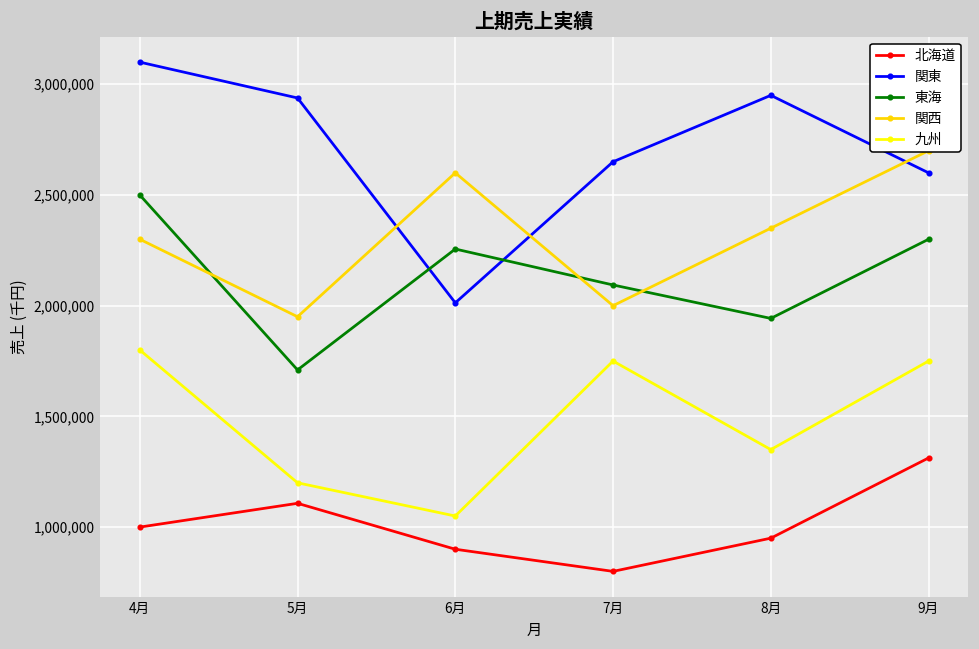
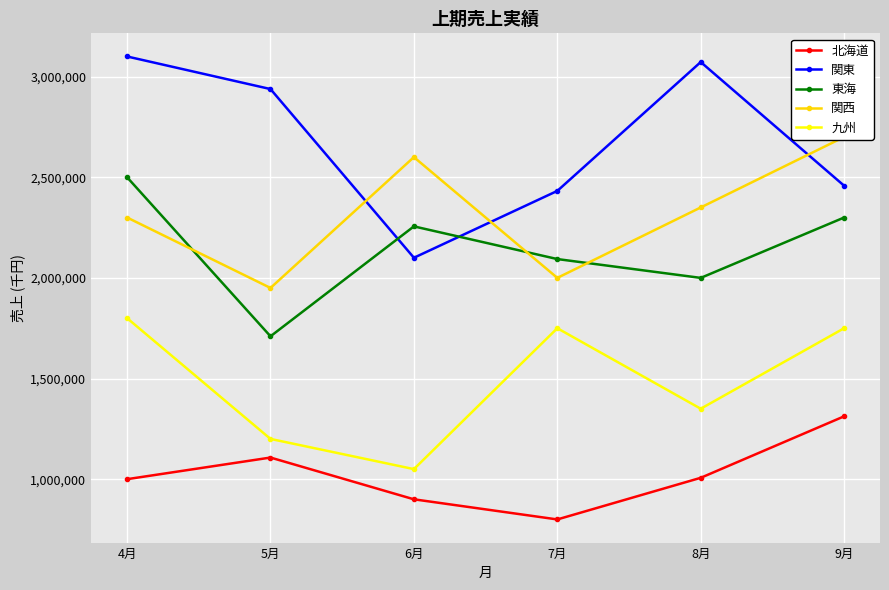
関東, 6月: 2,010,000 -> 2,100,000
関東, 7月: 2,650,000 -> 2,430,000
北海道, 8月: 950,000 -> 1,010,000
関東, 8月: 2,950,000 -> 3,070,000
東海, 8月: 1,940,000 -> 2,000,000
関東, 9月: 2,600,000 -> 2,460,000
